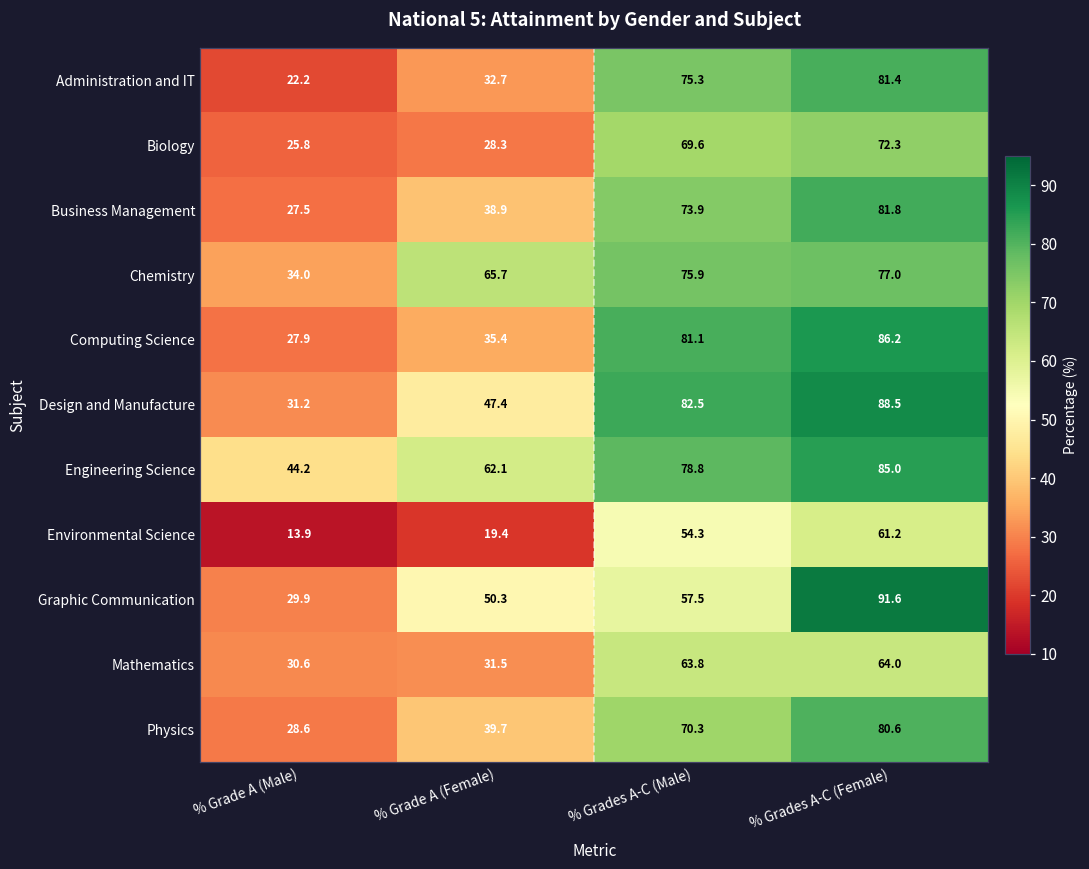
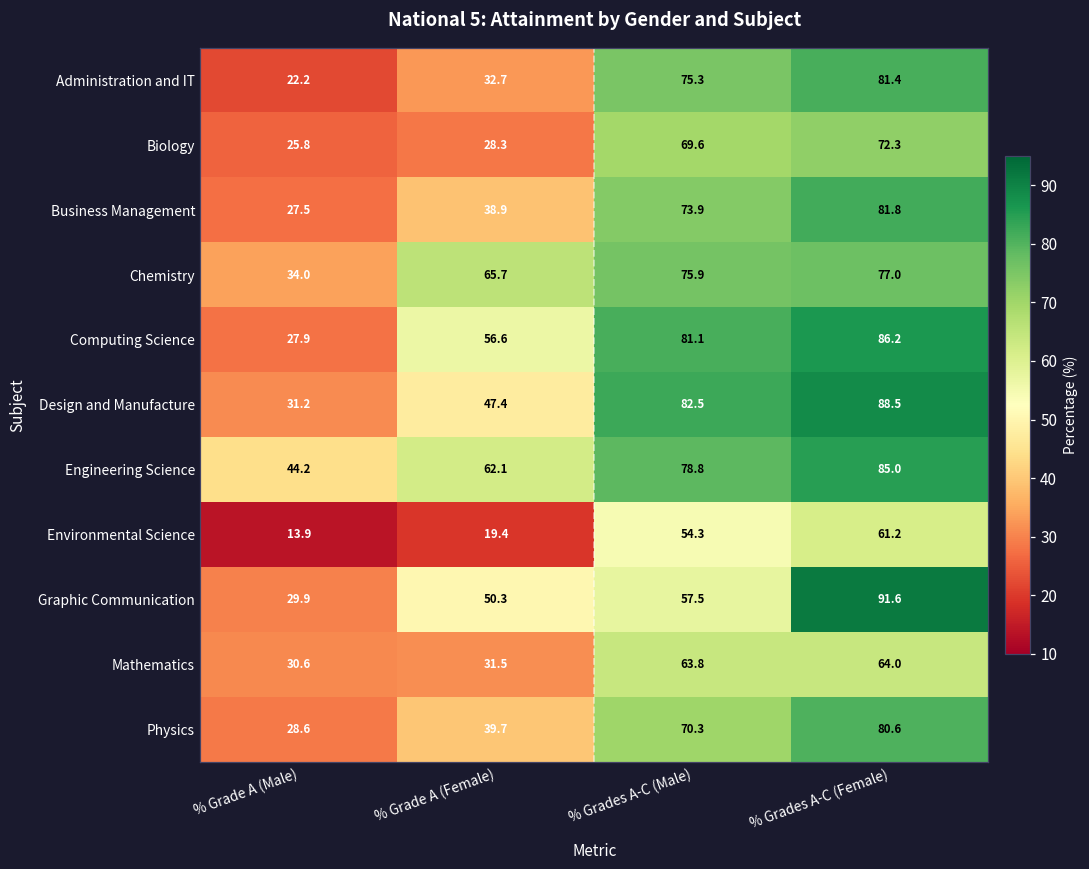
Computing Science, % Grade A (Female): 35.4 -> 56.6
